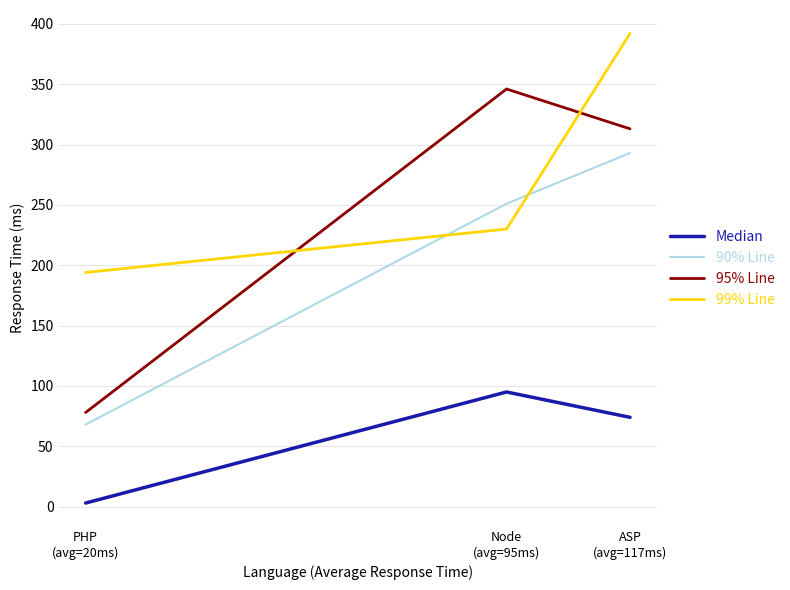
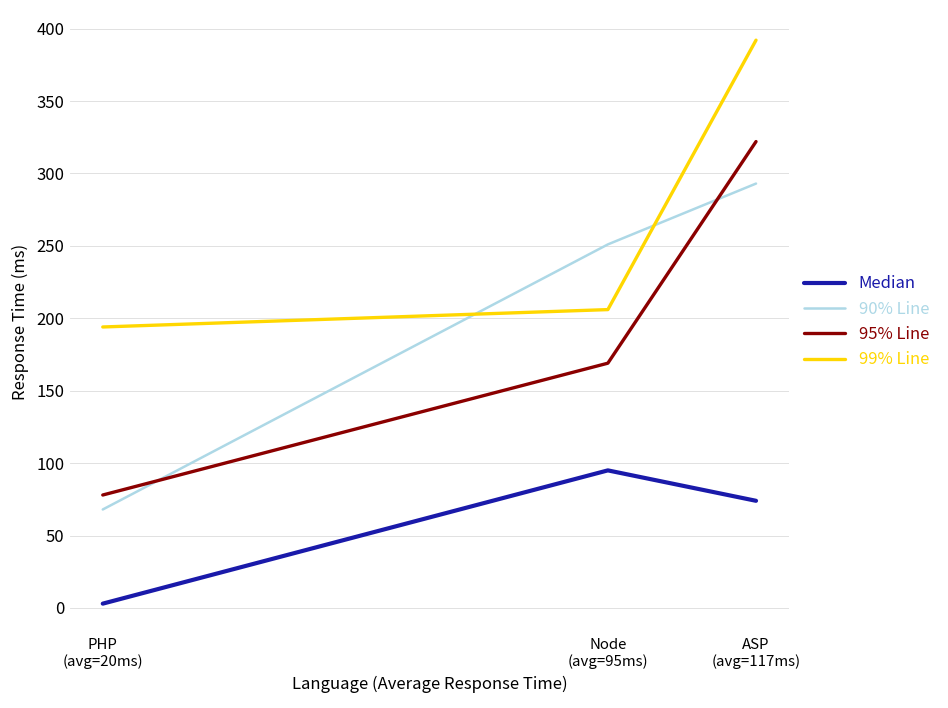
95% Line, Node (avg=95ms): 346 -> 169
99% Line, Node (avg=95ms): 230 -> 206
95% Line, ASP (avg=117ms): 313 -> 322
